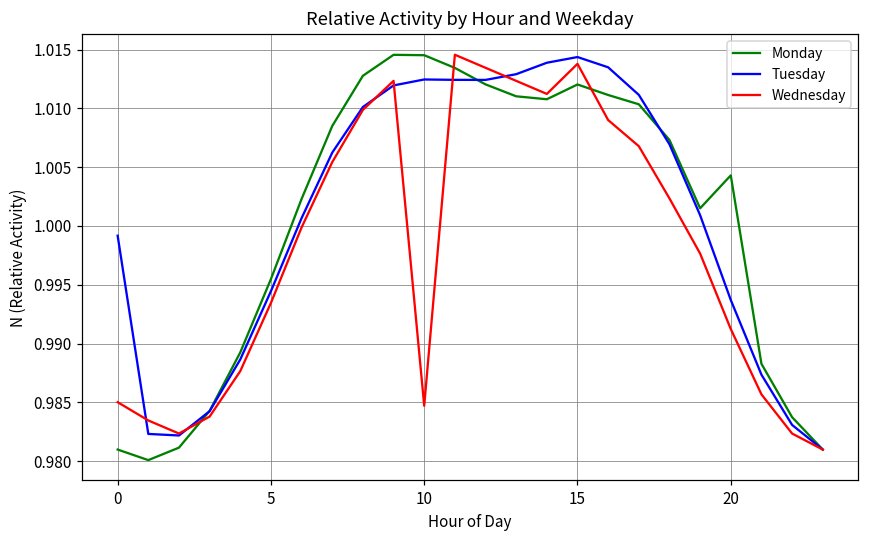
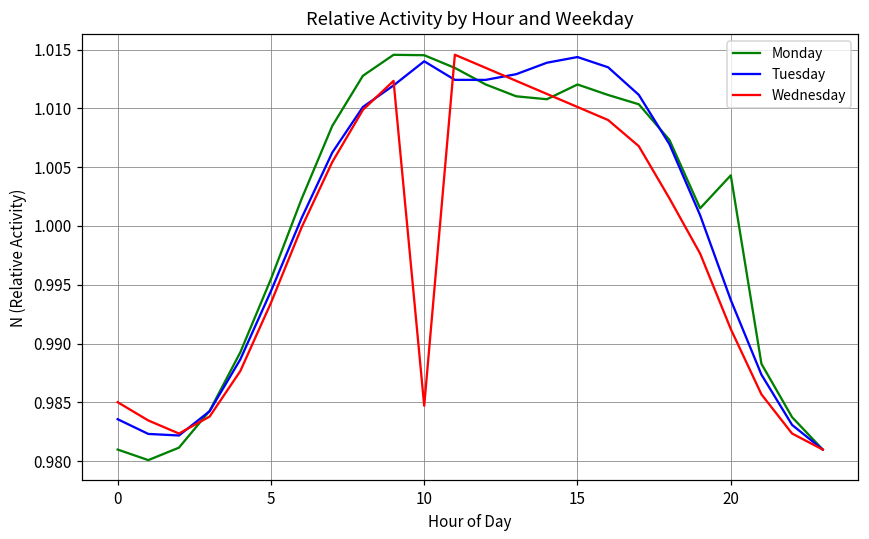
Tuesday, 0: 0.9992 -> 0.9836
Tuesday, 10: 1.0125 -> 1.0140
Wednesday, 15: 1.0138 -> 1.0101
